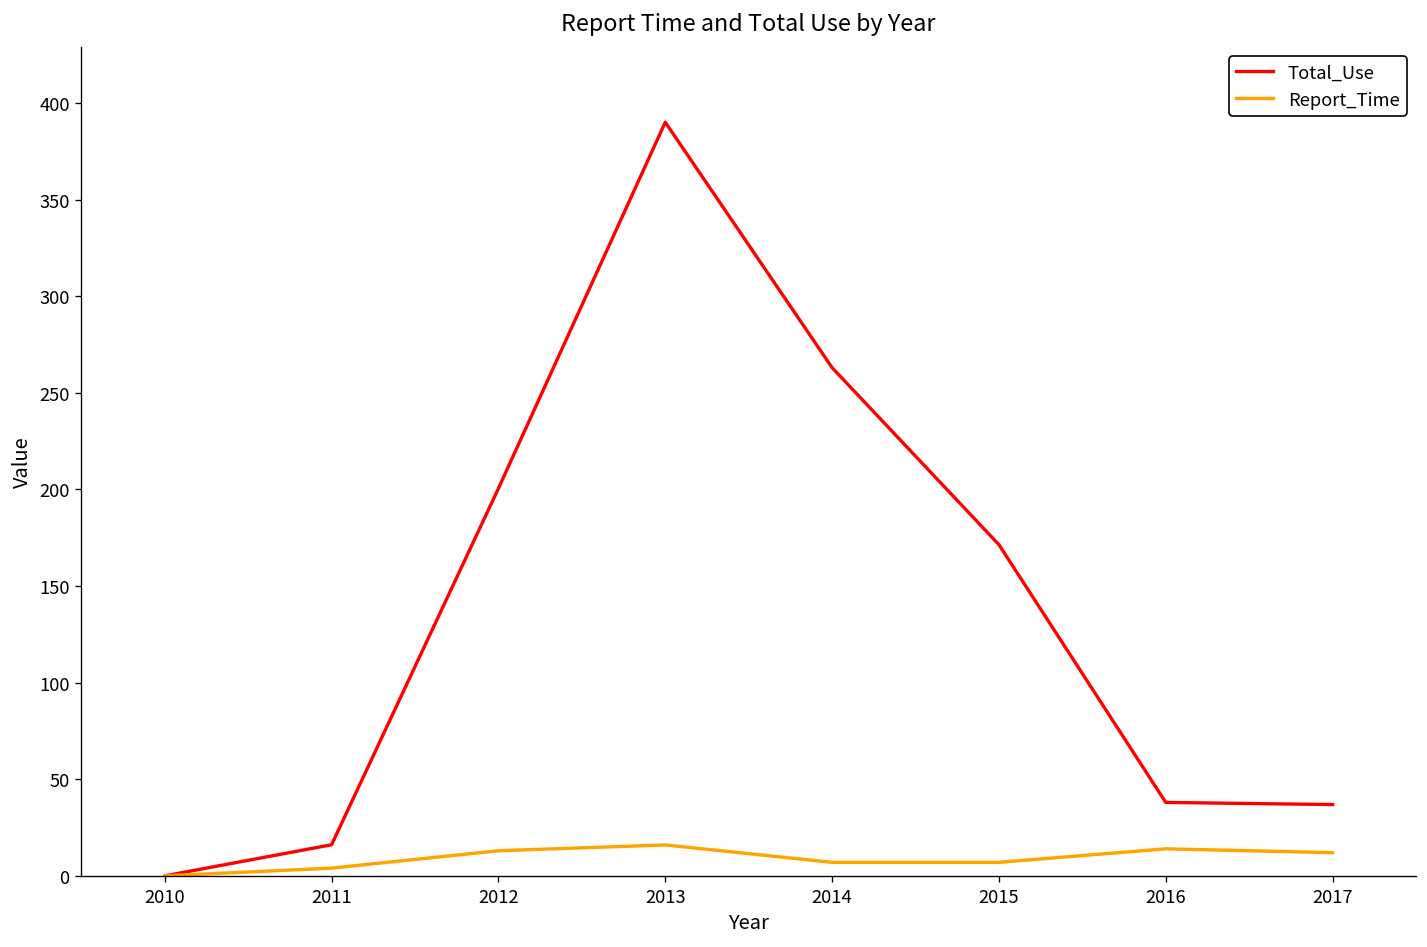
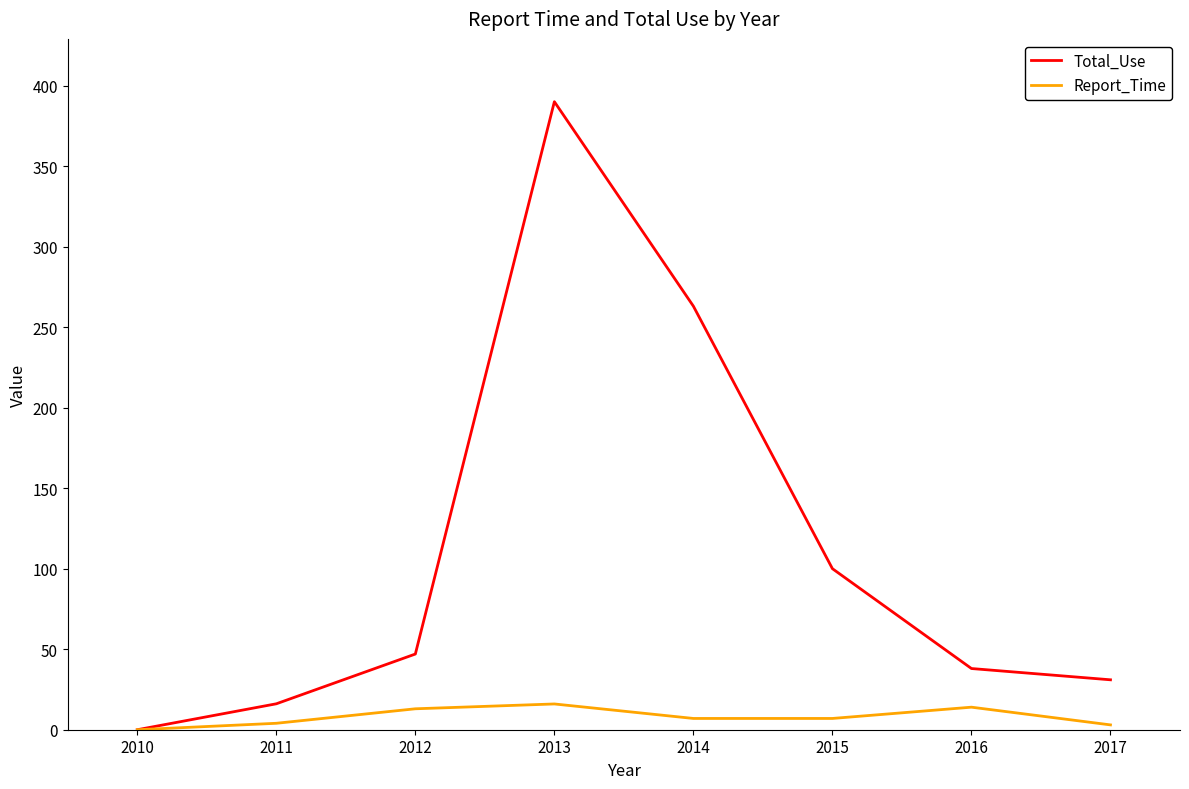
Total_Use, 2012: 201 -> 47
Total_Use, 2015: 171 -> 100
Total_Use, 2017: 37 -> 31
Report_Time, 2017: 12 -> 3
